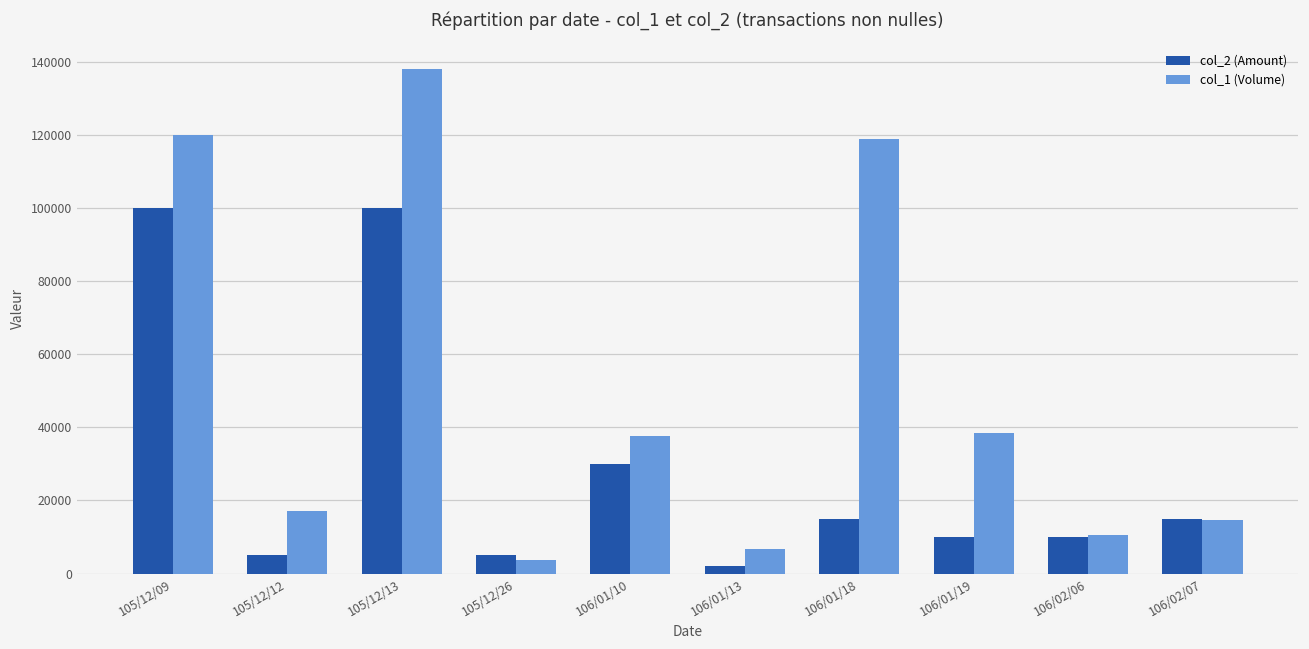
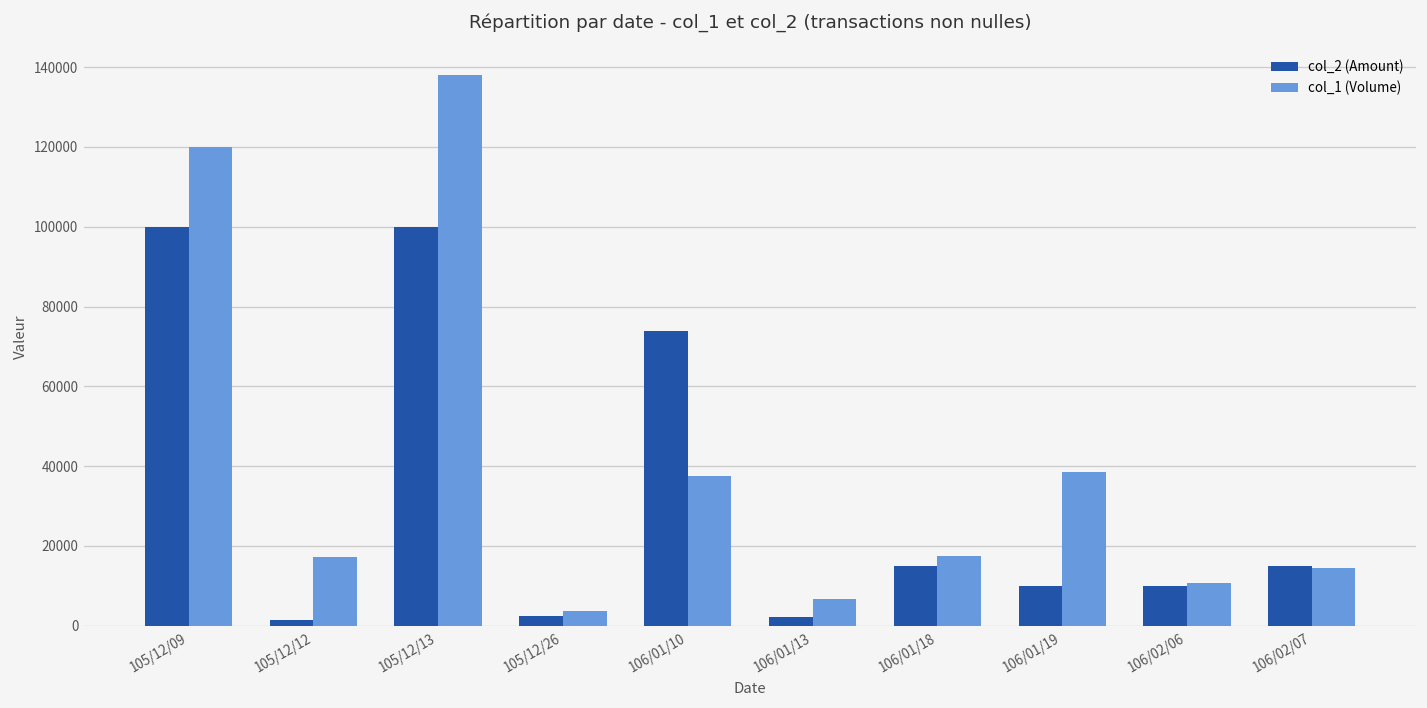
col_2 (Amount), 105/12/12: 5000 -> 1000
col_2 (Amount), 105/12/26: 5000 -> 2000
col_2 (Amount), 106/01/10: 30000 -> 74000
col_1 (Volume), 106/01/18: 119000 -> 18000
